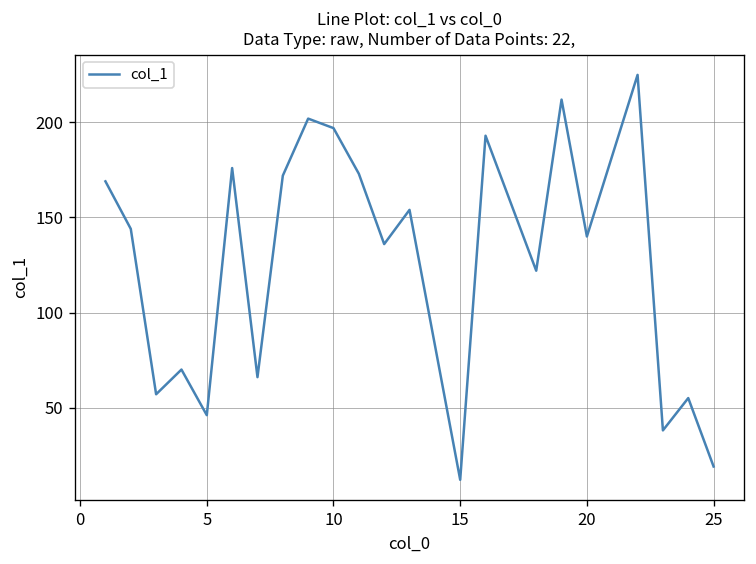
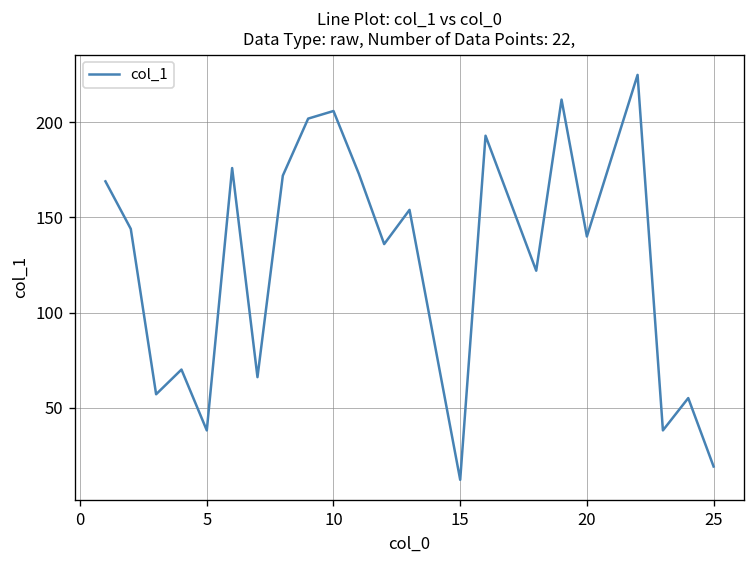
5: 46 -> 38
10: 197 -> 206
